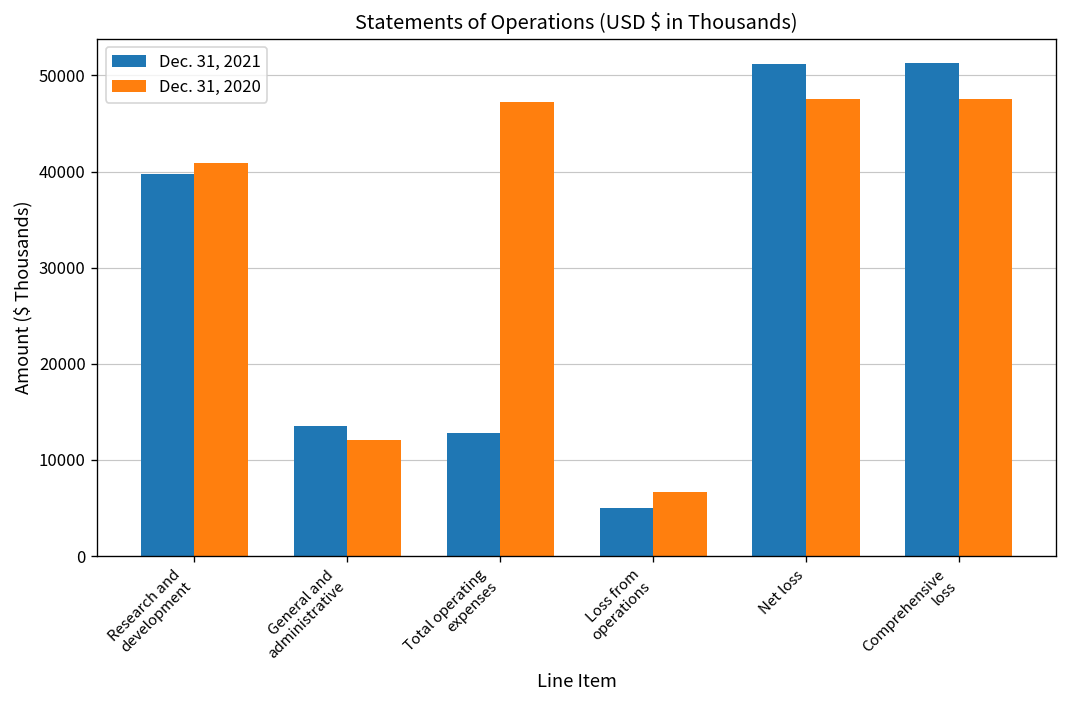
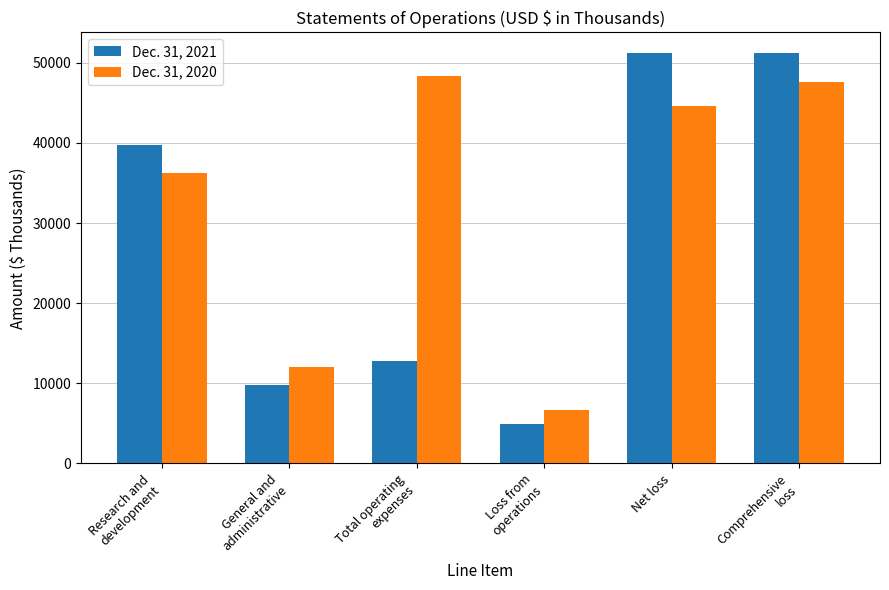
Dec. 31, 2020, Research and development: 41000 -> 36000
Dec. 31, 2021, General and administrative: 14000 -> 10000
Dec. 31, 2020, Total operating expenses: 47000 -> 48000
Dec. 31, 2020, Net loss: 48000 -> 45000
